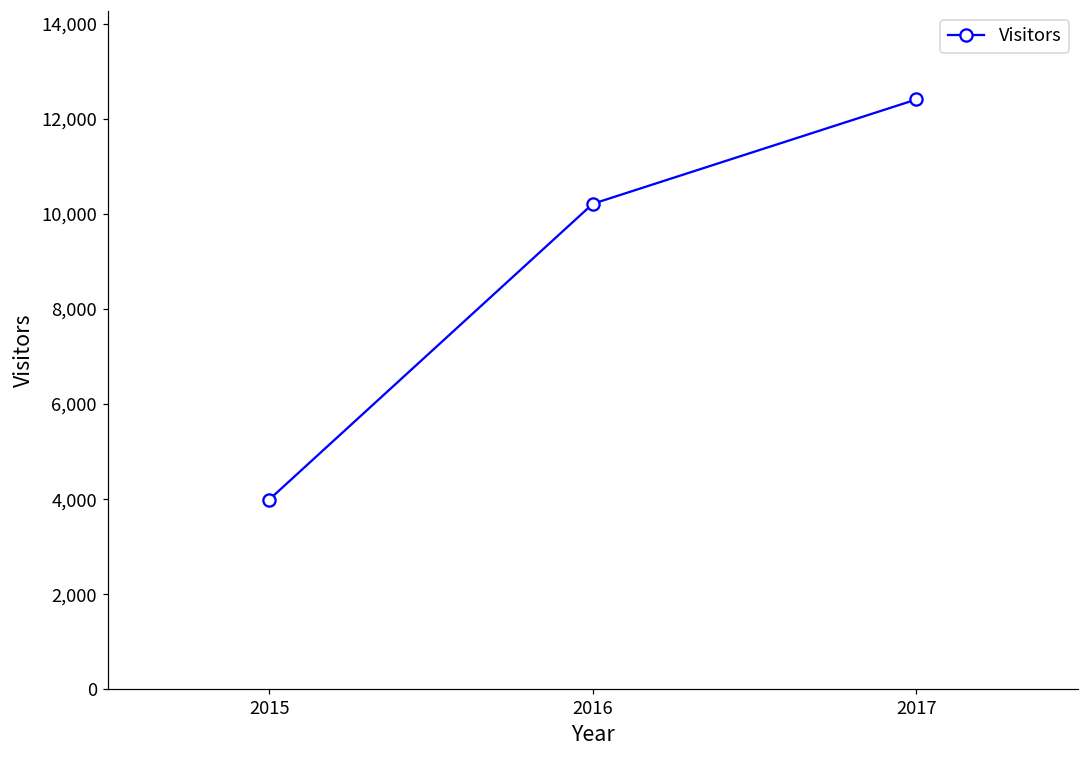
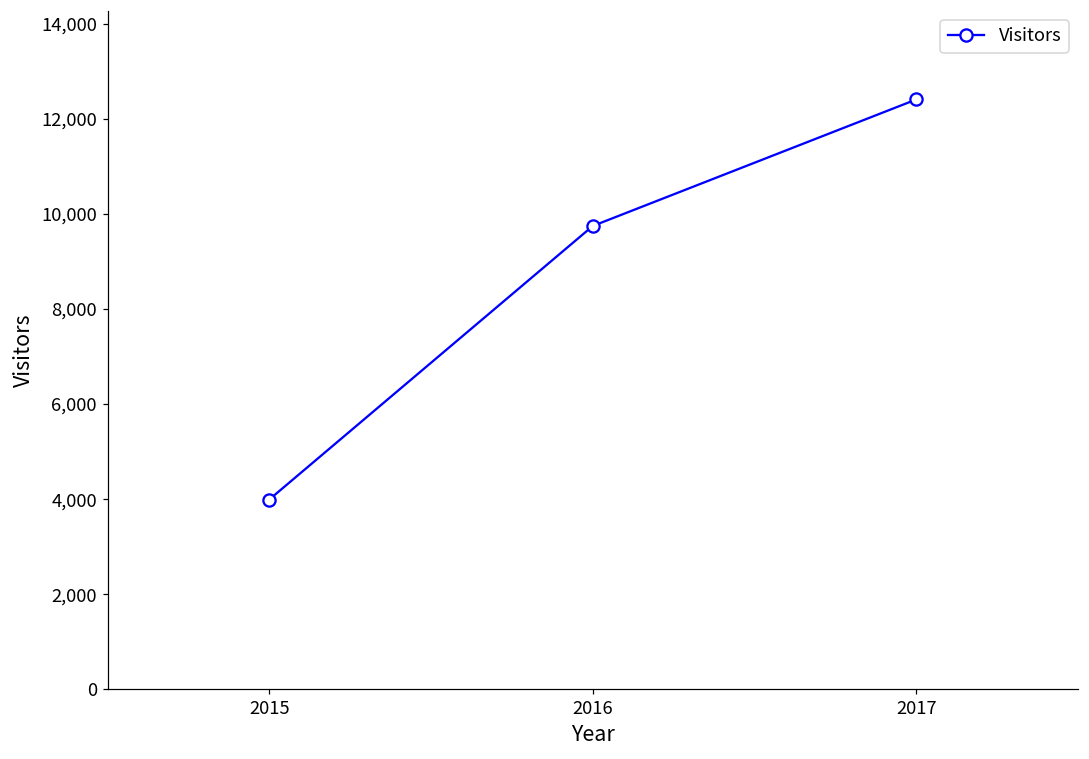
2016: 10,200 -> 9,700
